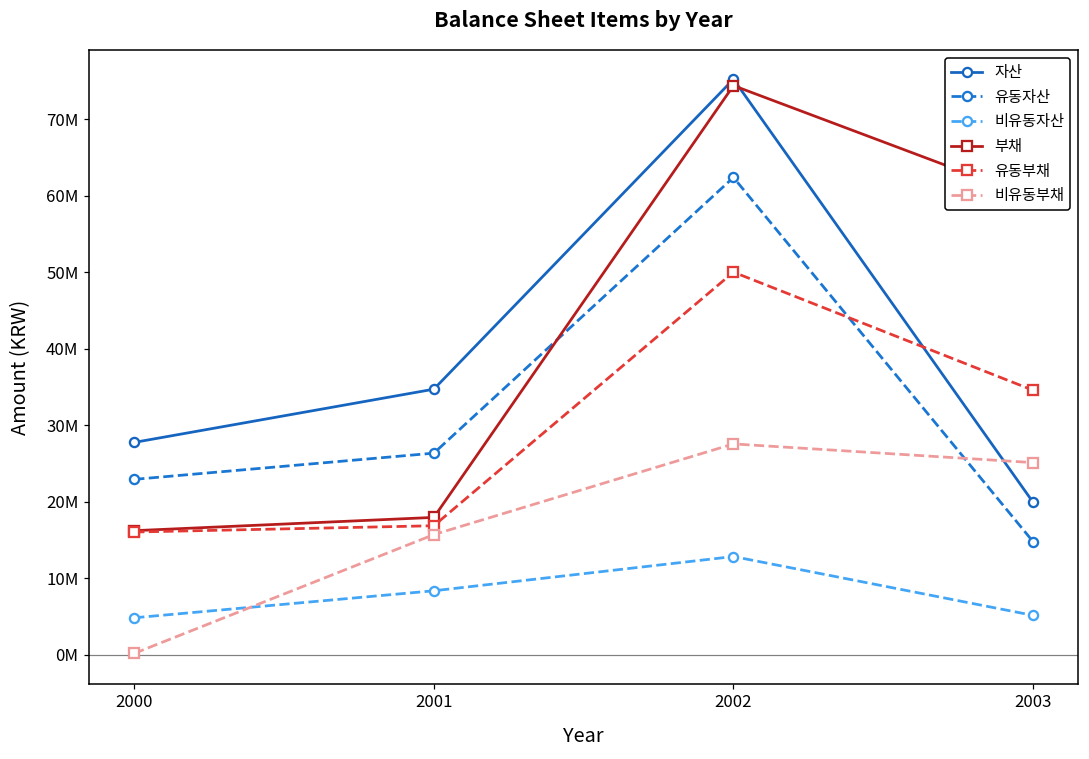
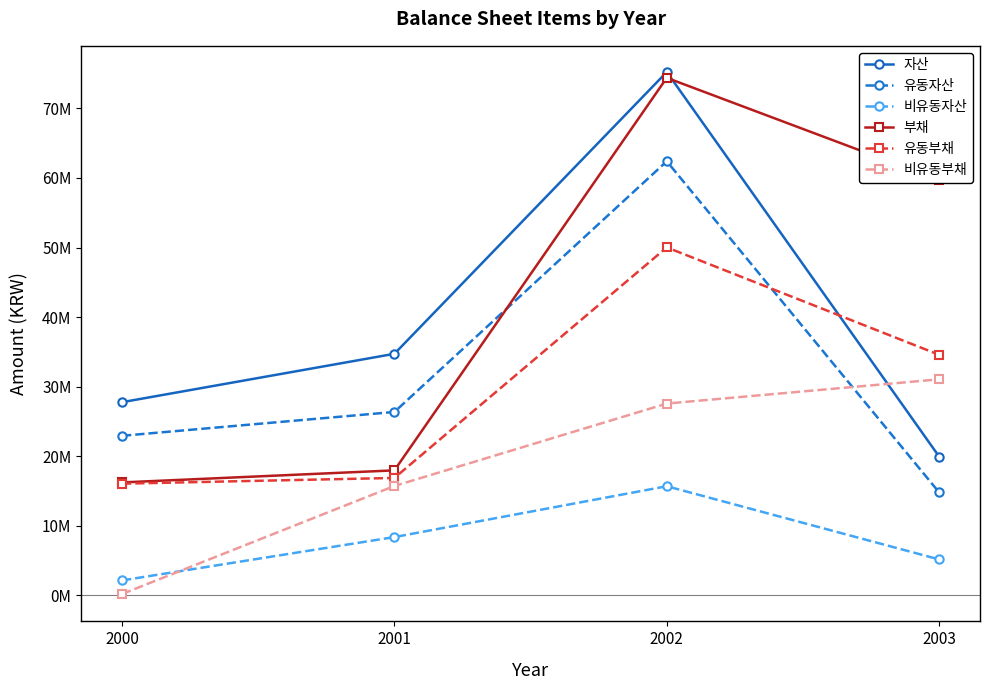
비유동자산, 2000: 5000000 -> 2000000
비유동자산, 2002: 13000000 -> 16000000
비유동부채, 2003: 25000000 -> 31000000
